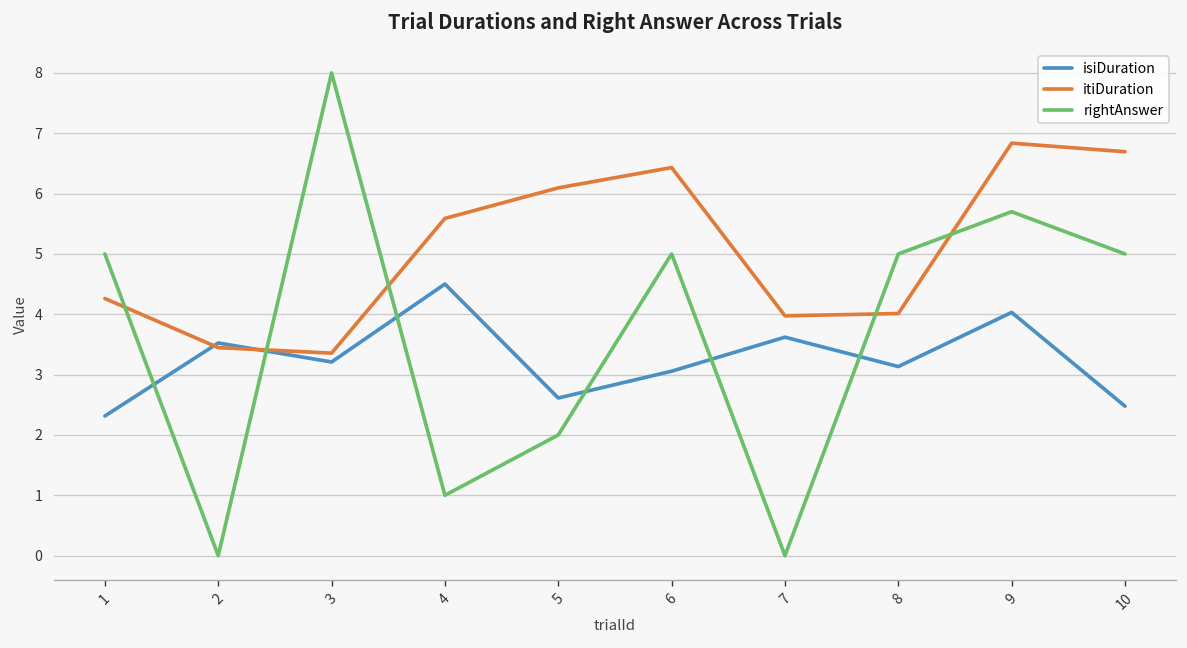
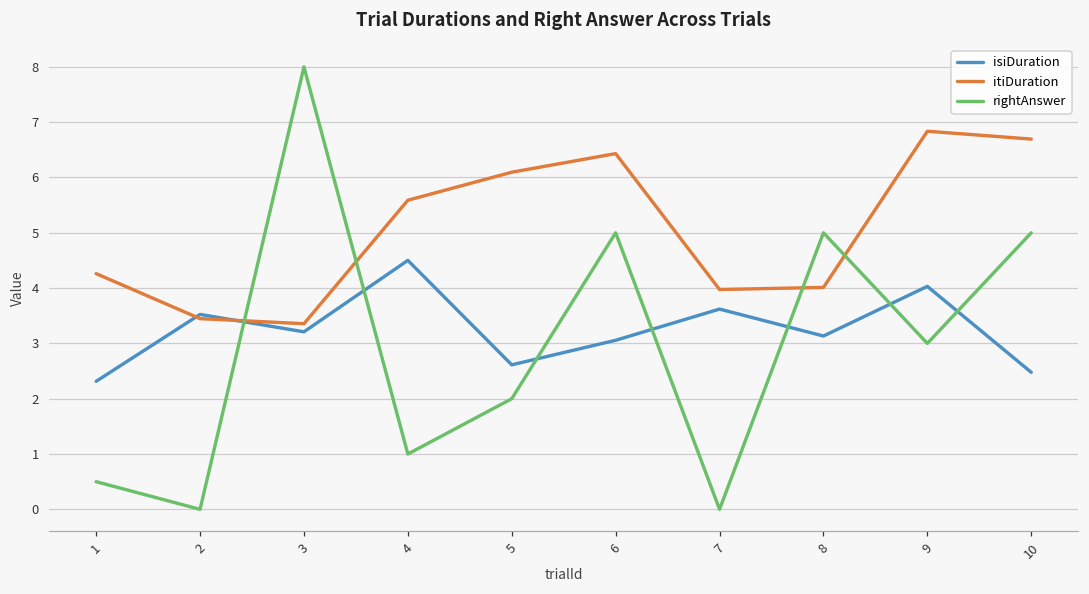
rightAnswer, 1: 5.0 -> 0.5
rightAnswer, 9: 5.7 -> 3.0
